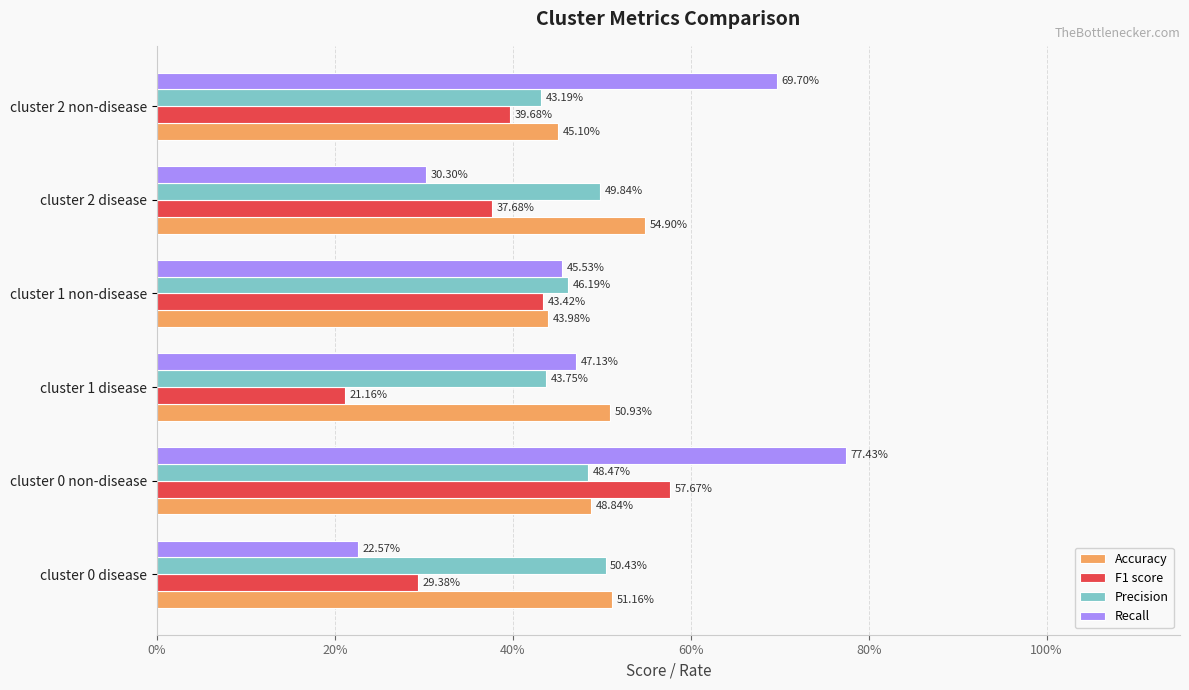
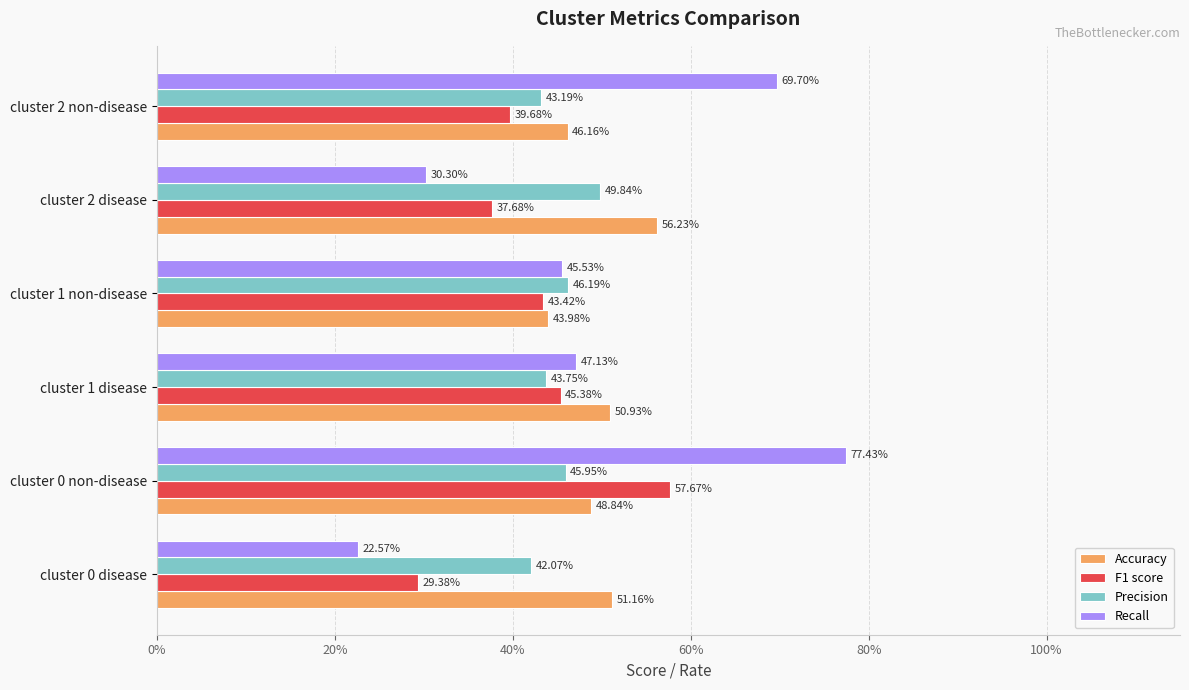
Accuracy, cluster 2 non-disease: 45.10% -> 46.16%
Accuracy, cluster 2 disease: 54.90% -> 56.23%
F1 score, cluster 1 disease: 21.16% -> 45.38%
Precision, cluster 0 non-disease: 48.47% -> 45.95%
Precision, cluster 0 disease: 50.43% -> 42.07%
